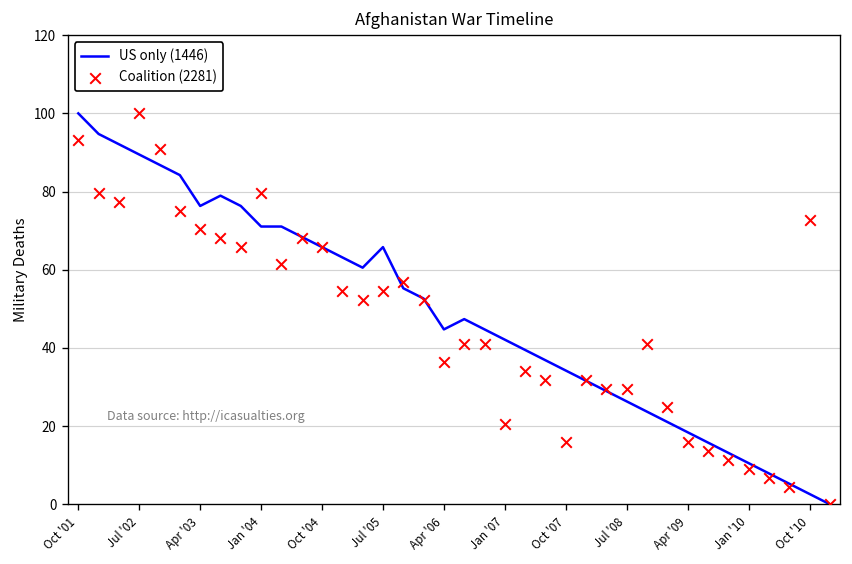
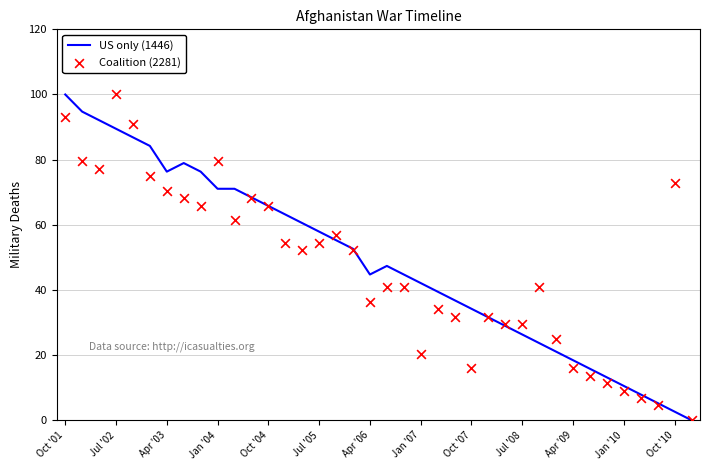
US only (1446), Jul '05: 66 -> 58
